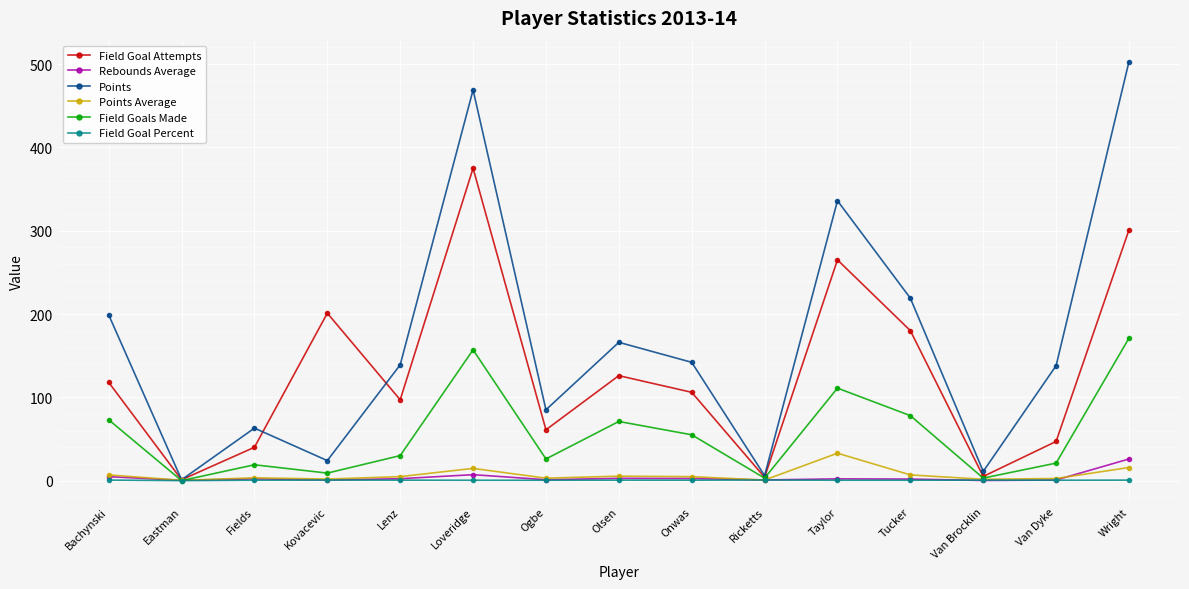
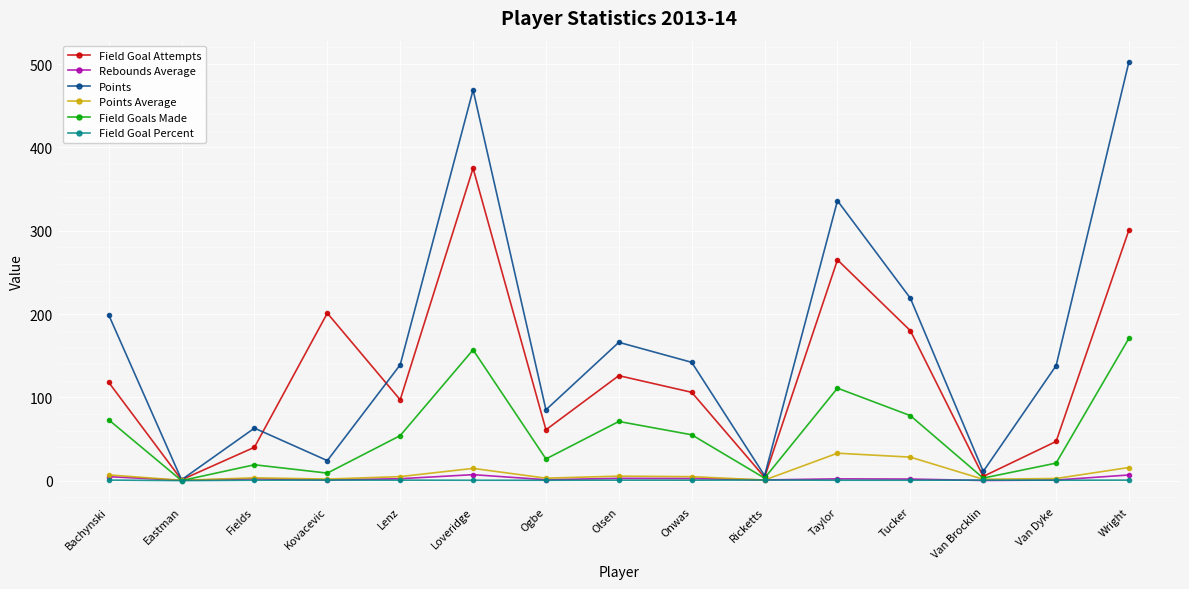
Field Goals Made, Lenz: 30 -> 50
Points Average, Tucker: 10 -> 30
Rebounds Average, Wright: 30 -> 10
